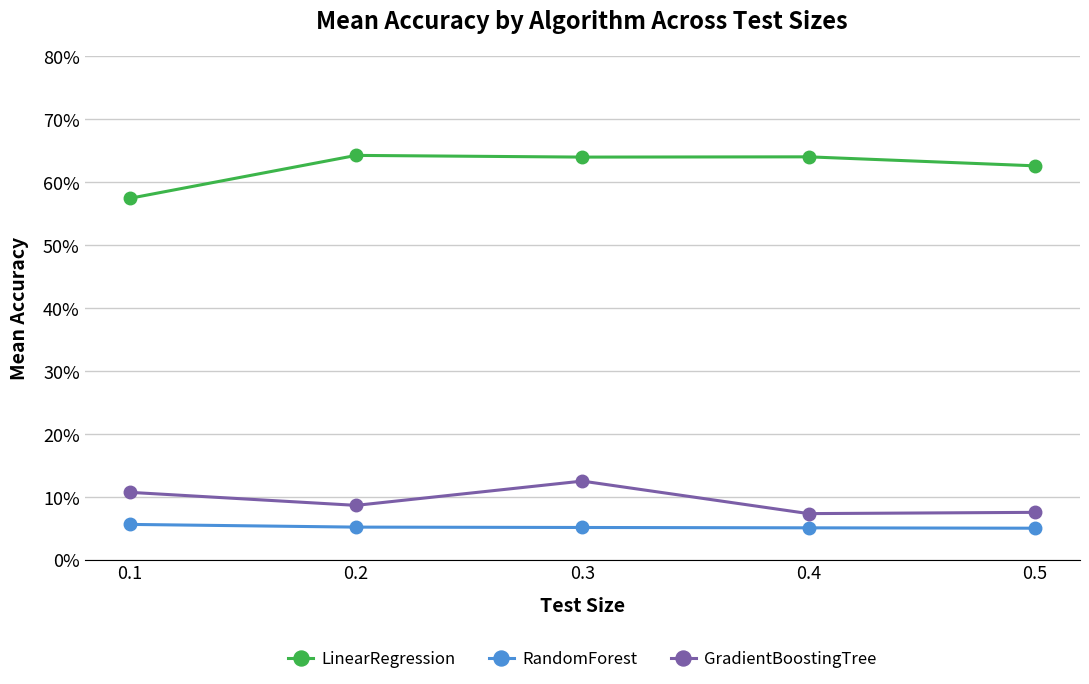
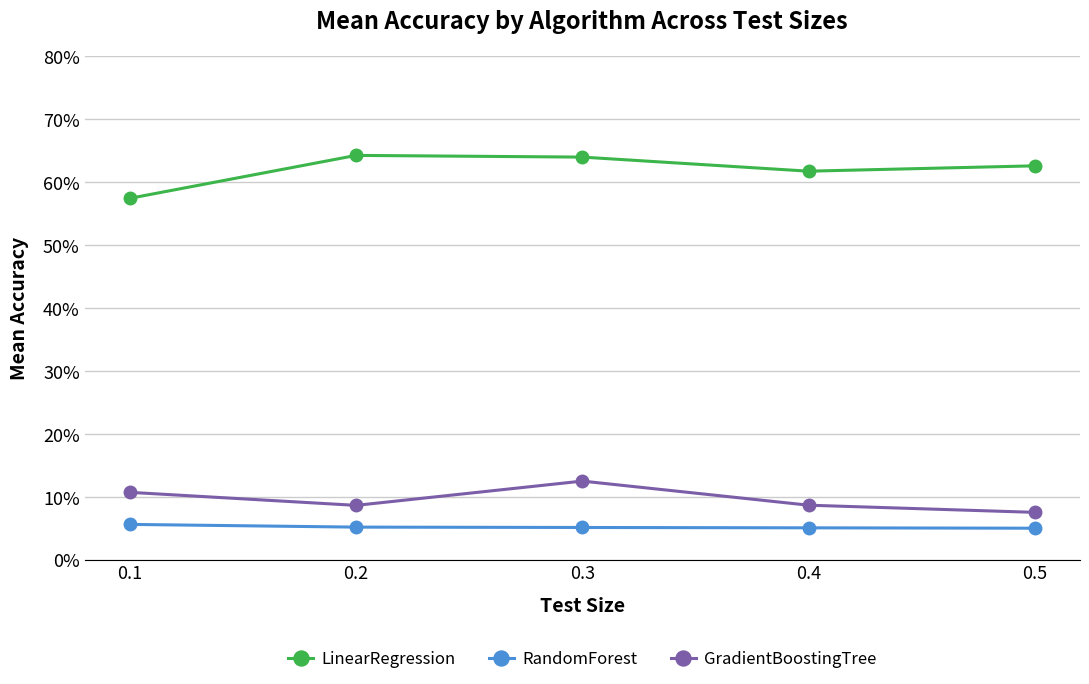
LinearRegression, 0.4: 64% -> 62%
GradientBoostingTree, 0.4: 7% -> 9%
